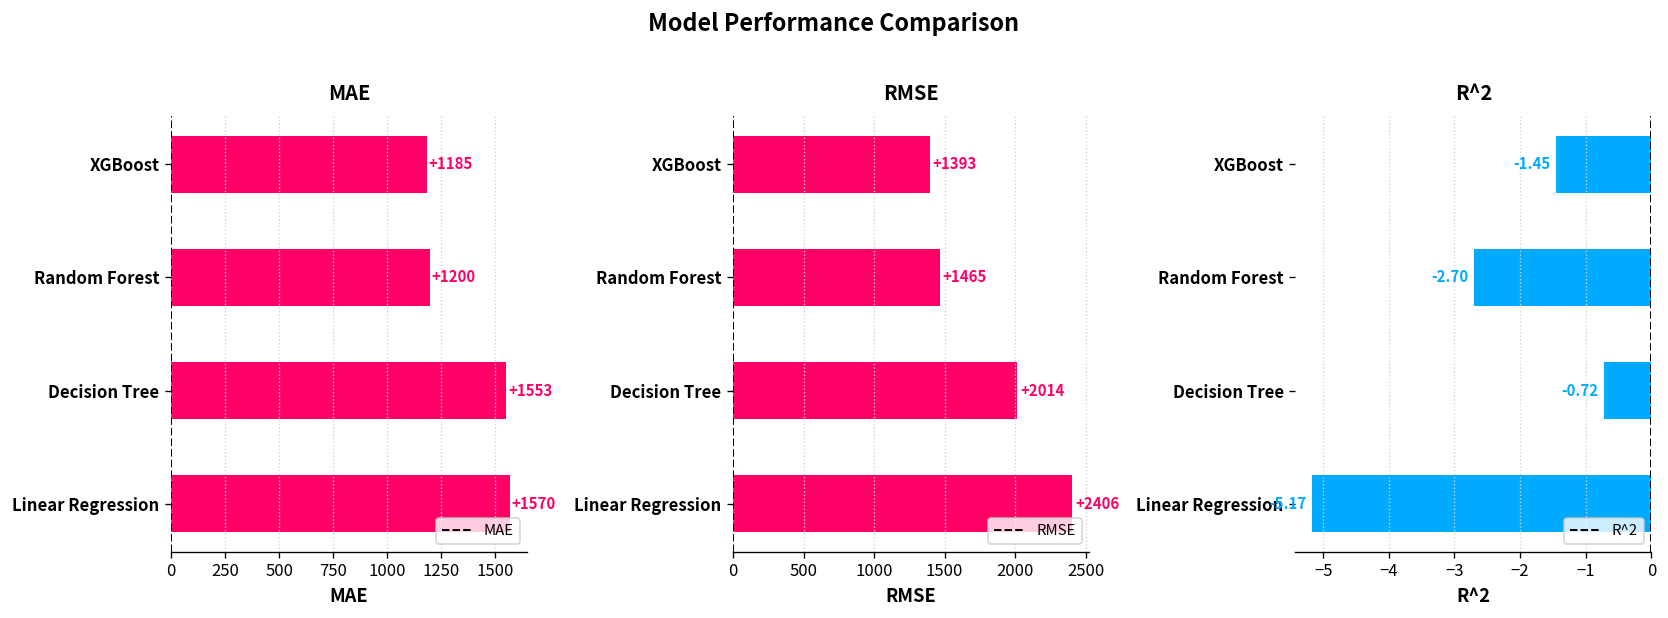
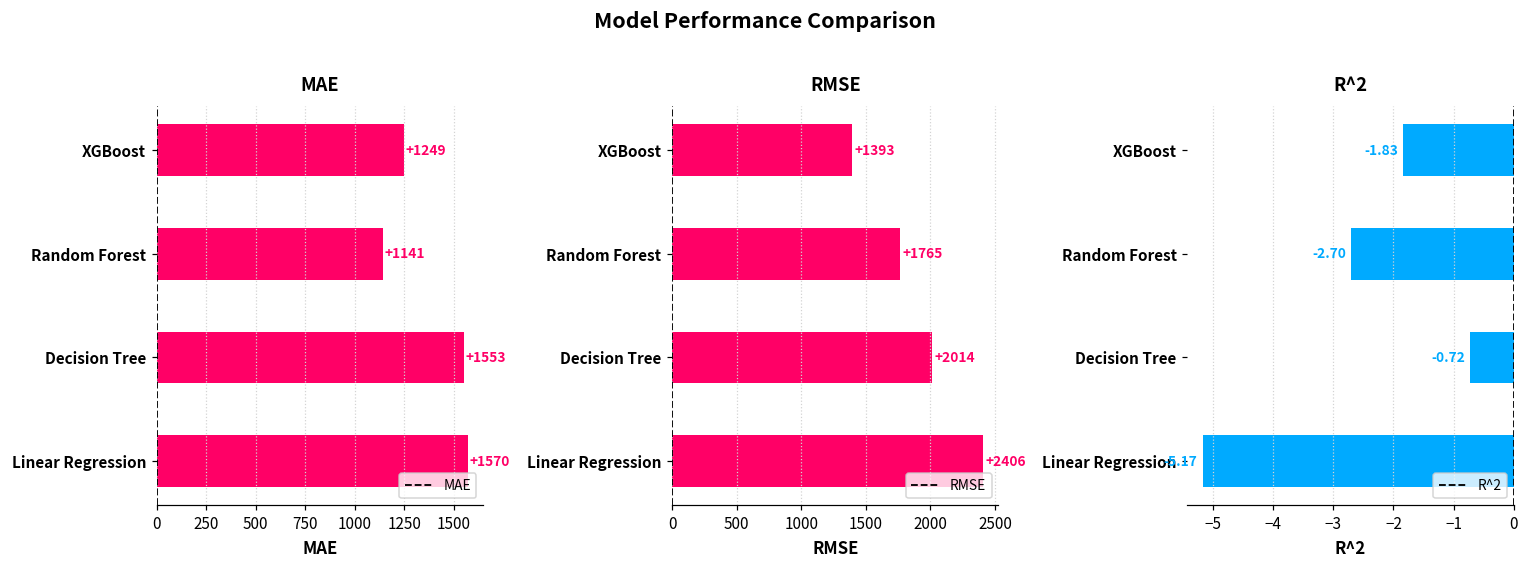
MAE, XGBoost: +1185 -> +1249
MAE, Random Forest: +1200 -> +1141
RMSE, Random Forest: +1465 -> +1765
R^2, XGBoost: -1.45 -> -1.83
